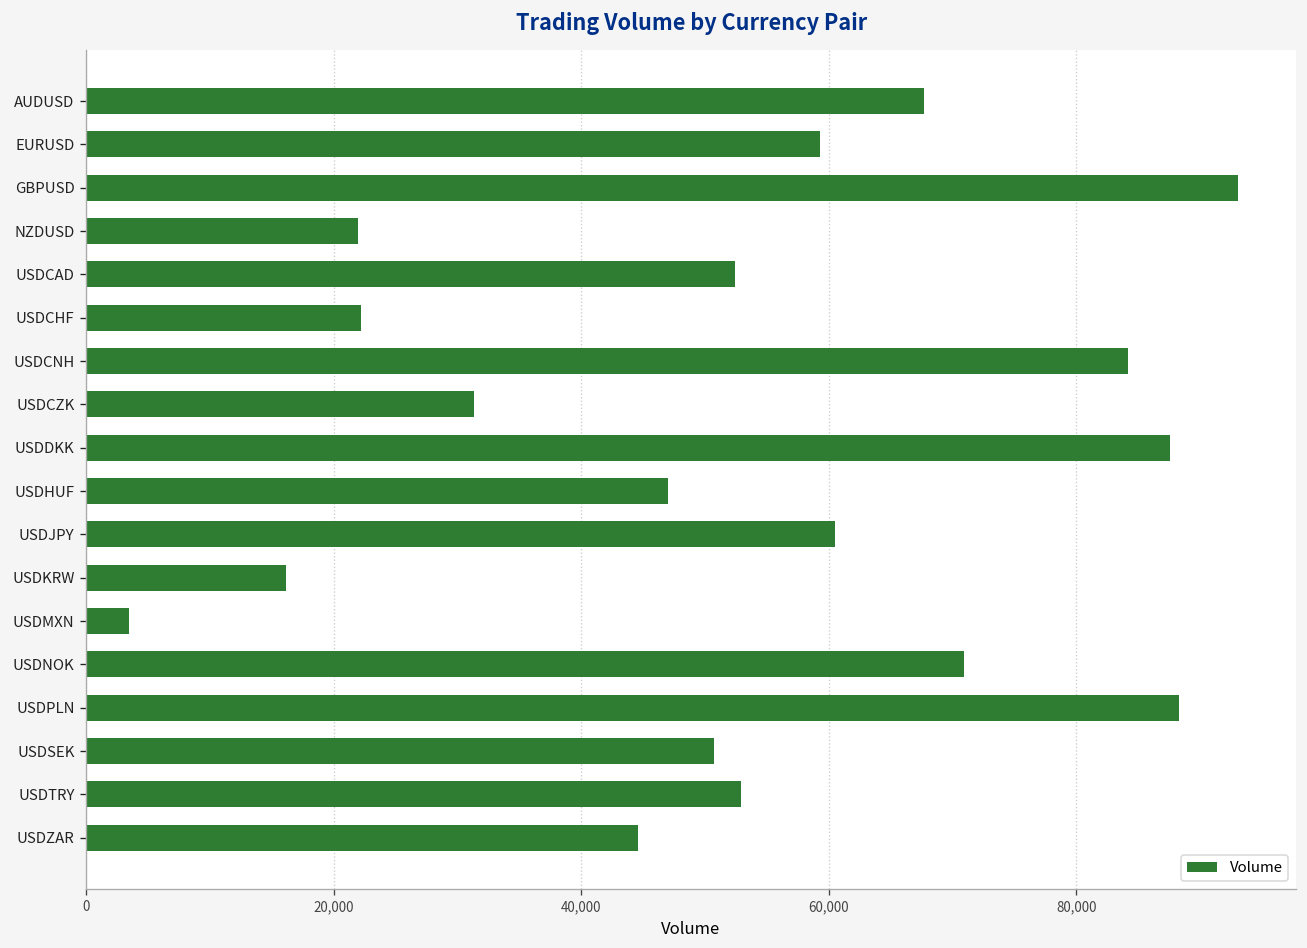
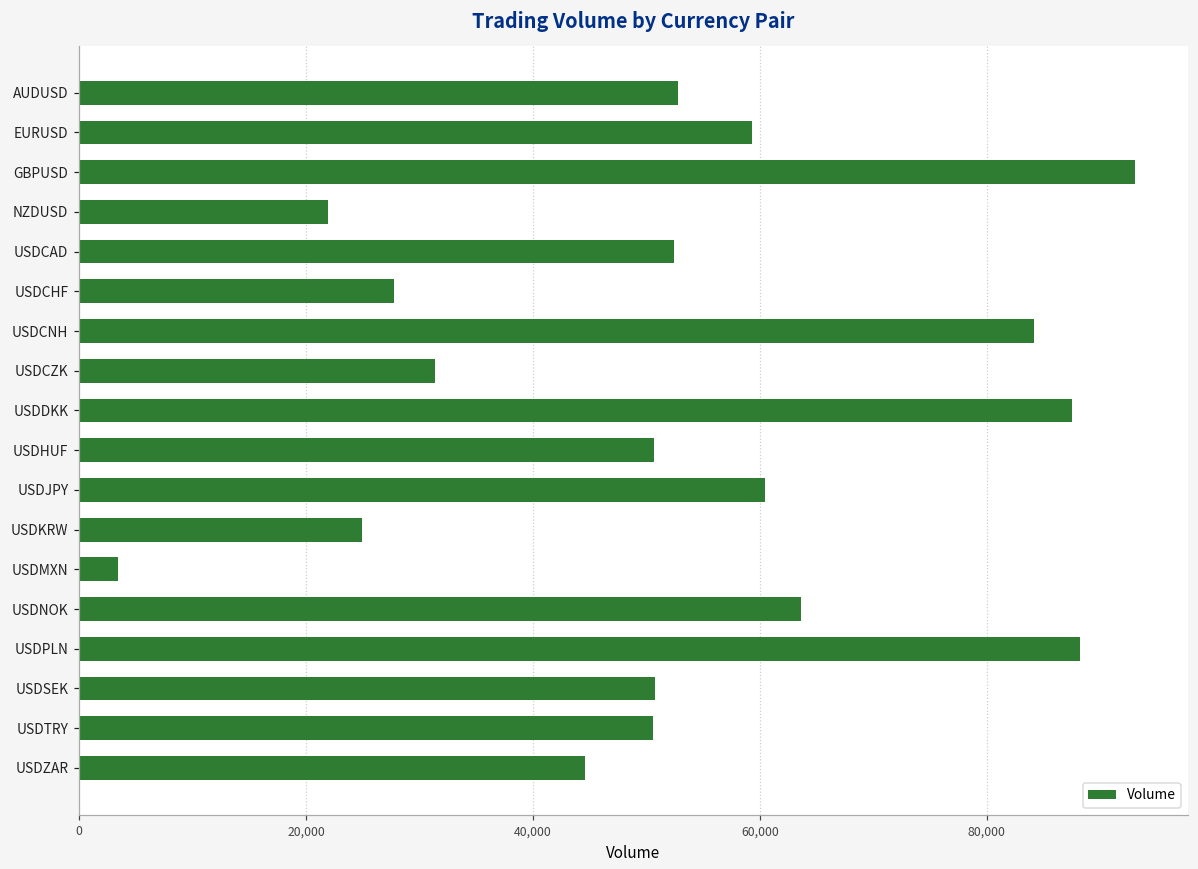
AUDUSD: 67,600 -> 52,800
USDCHF: 22,200 -> 27,800
USDHUF: 47,000 -> 50,700
USDKRW: 16,200 -> 24,900
USDNOK: 70,900 -> 63,600
USDTRY: 52,900 -> 50,600
